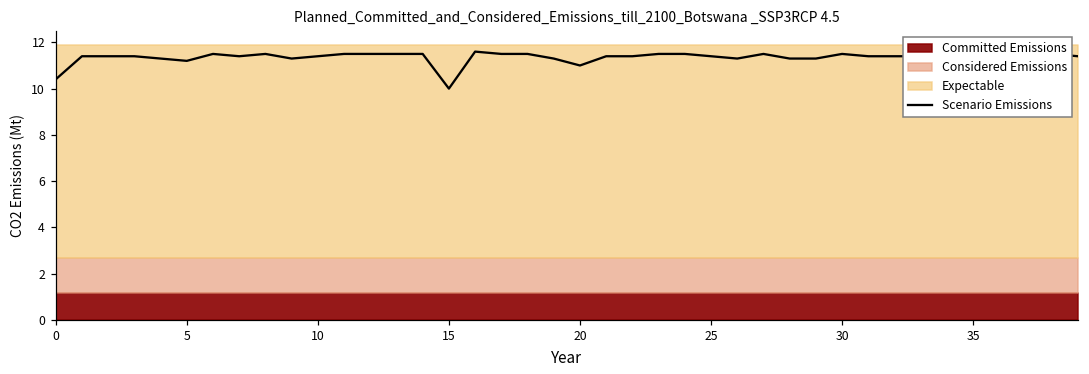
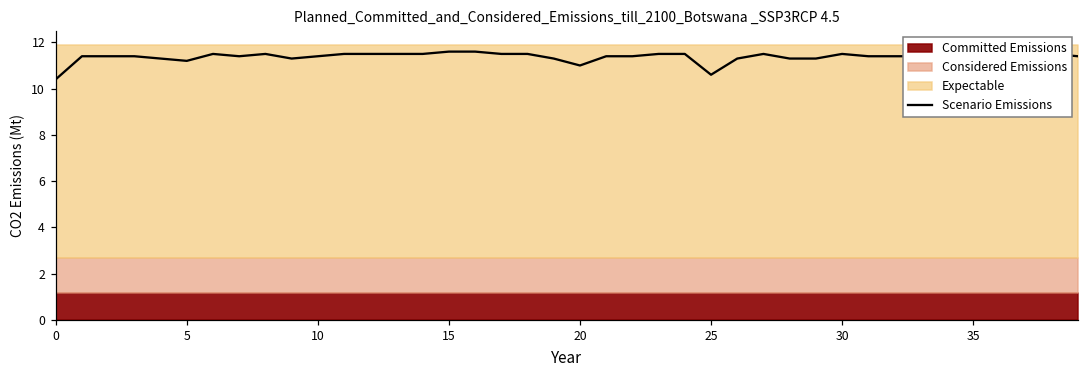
Scenario Emissions, 15: 10.0 -> 11.6
Scenario Emissions, 25: 11.4 -> 10.6
